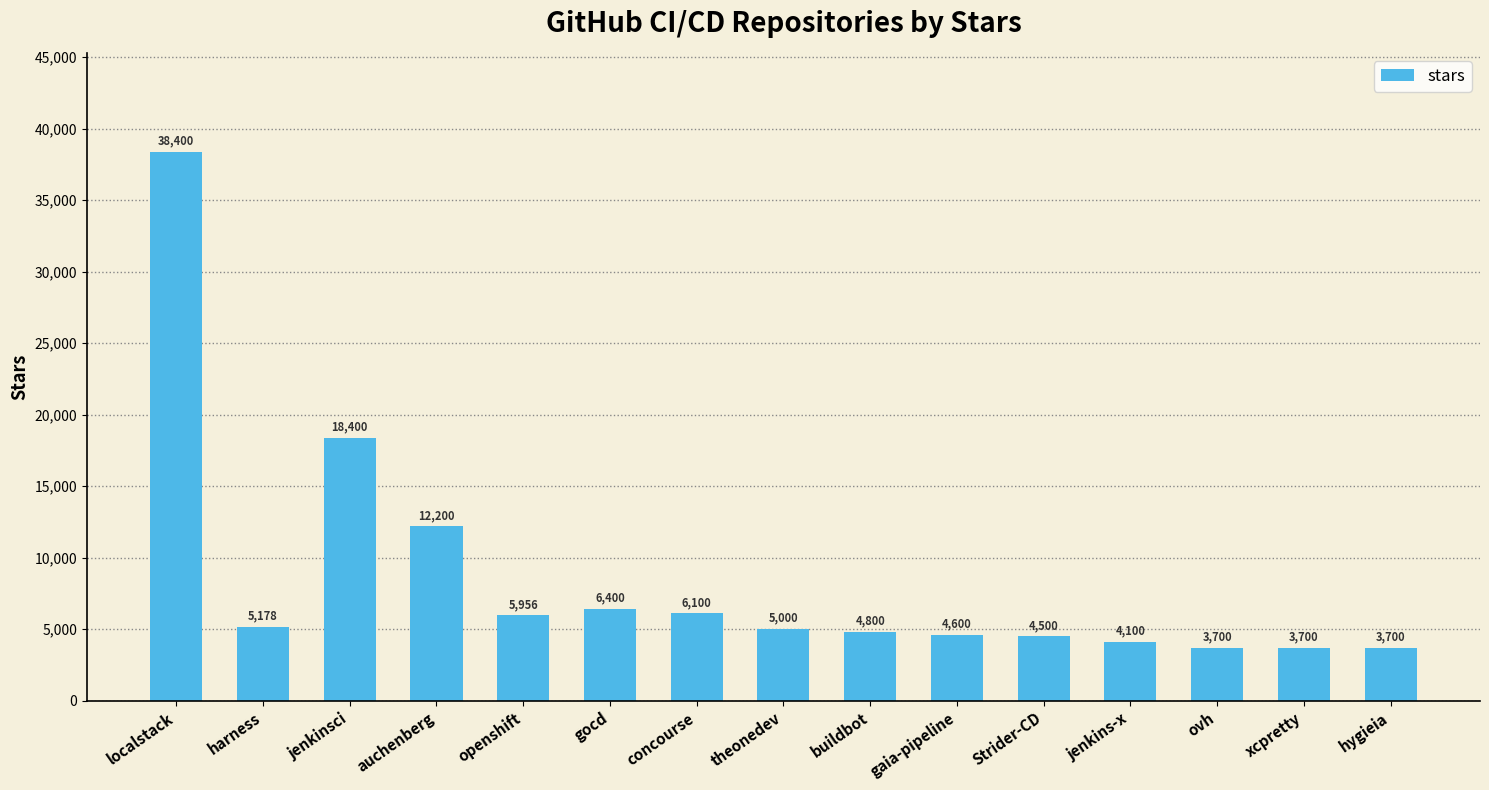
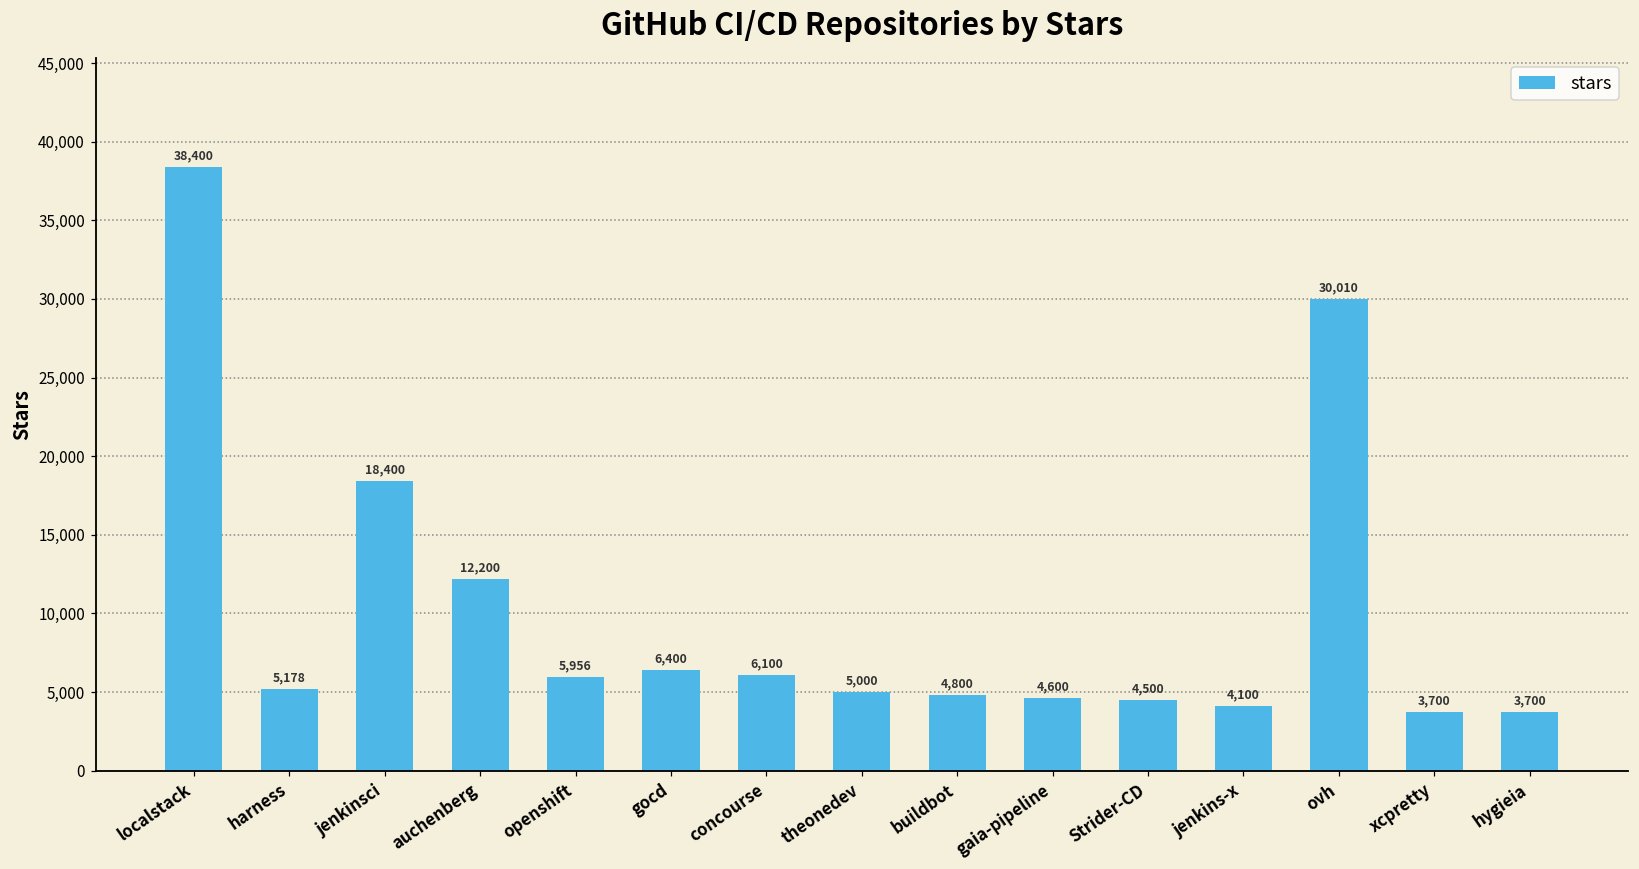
ovh: 3,700 -> 30,010
